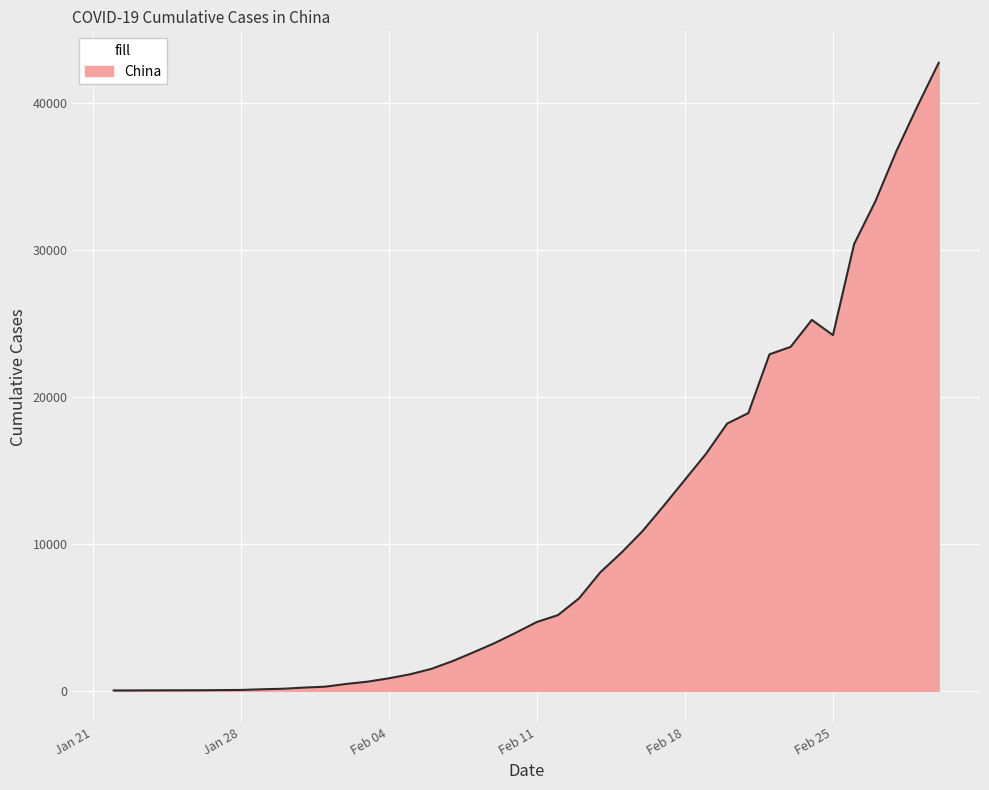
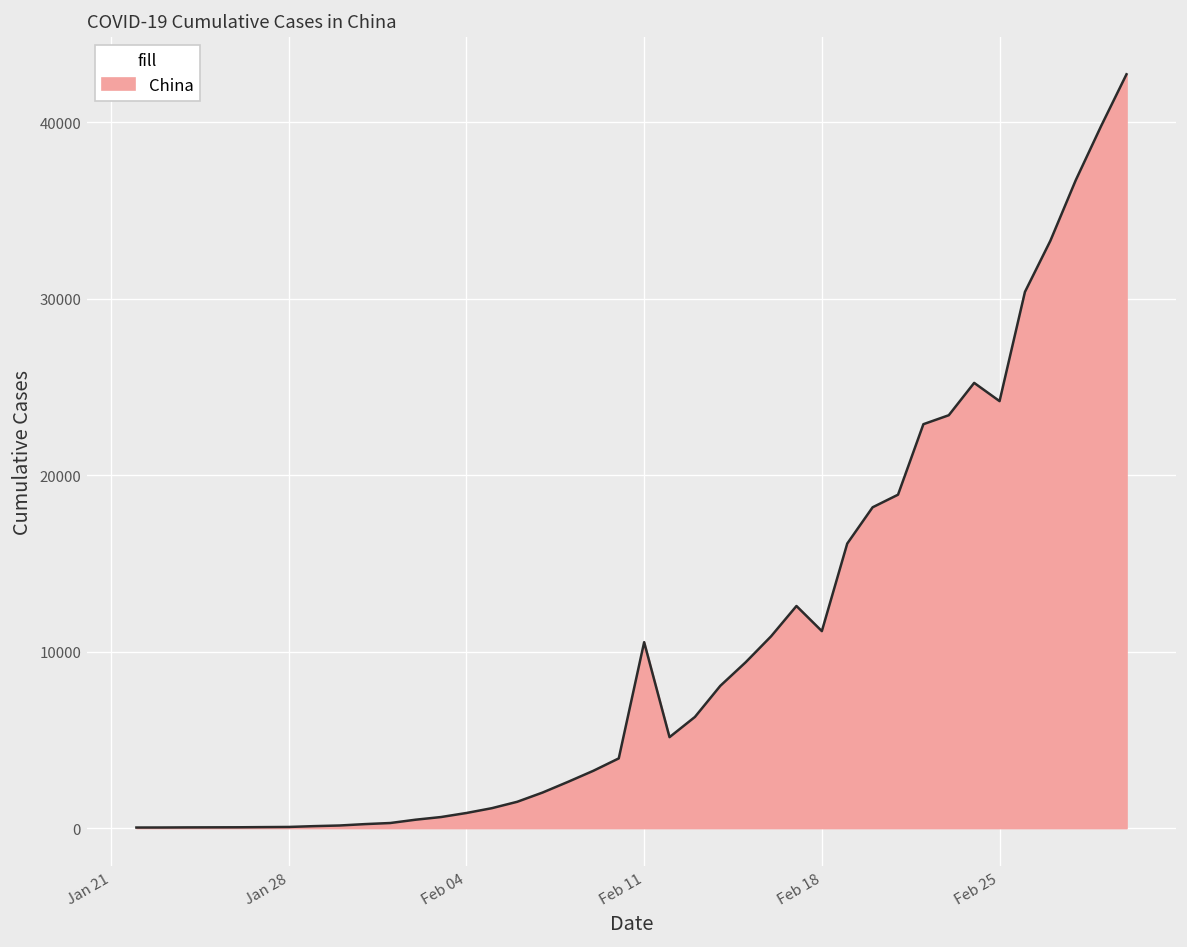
Feb 11: 4700 -> 10500
Feb 18: 14400 -> 11200
